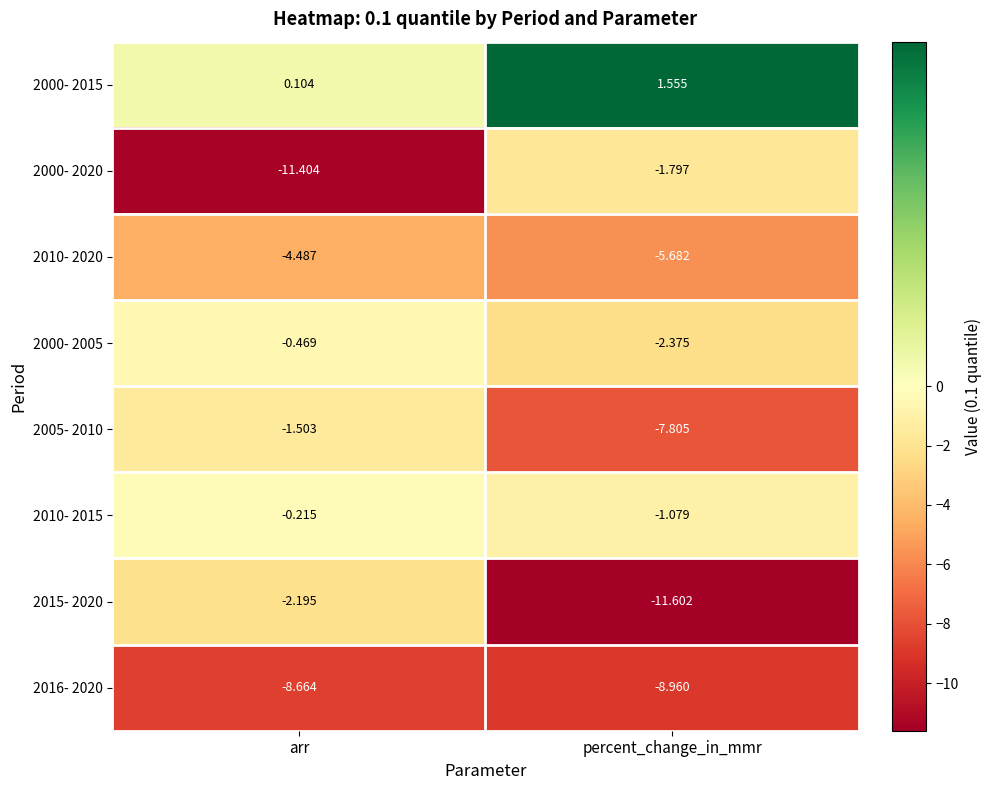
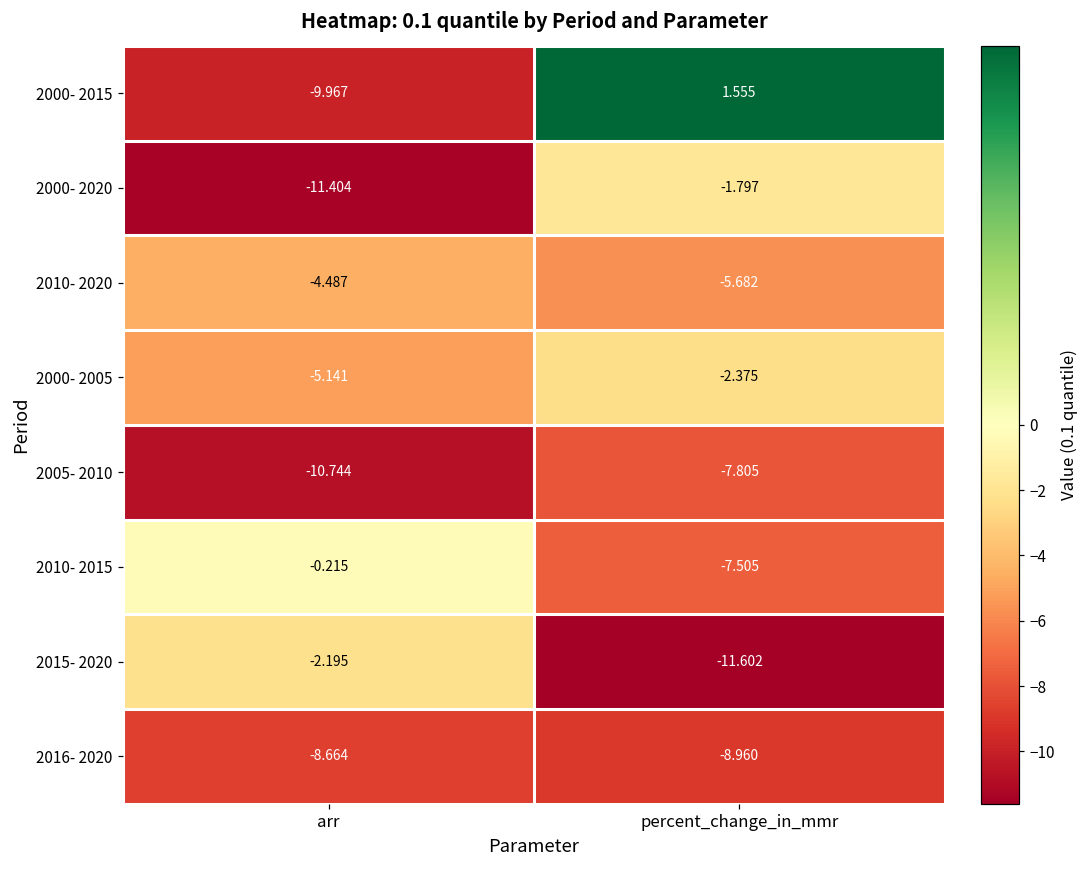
2000- 2015, arr: 0.104 -> -9.967
2000- 2005, arr: -0.469 -> -5.141
2005- 2010, arr: -1.503 -> -10.744
2010- 2015, percent_change_in_mmr: -1.079 -> -7.505
